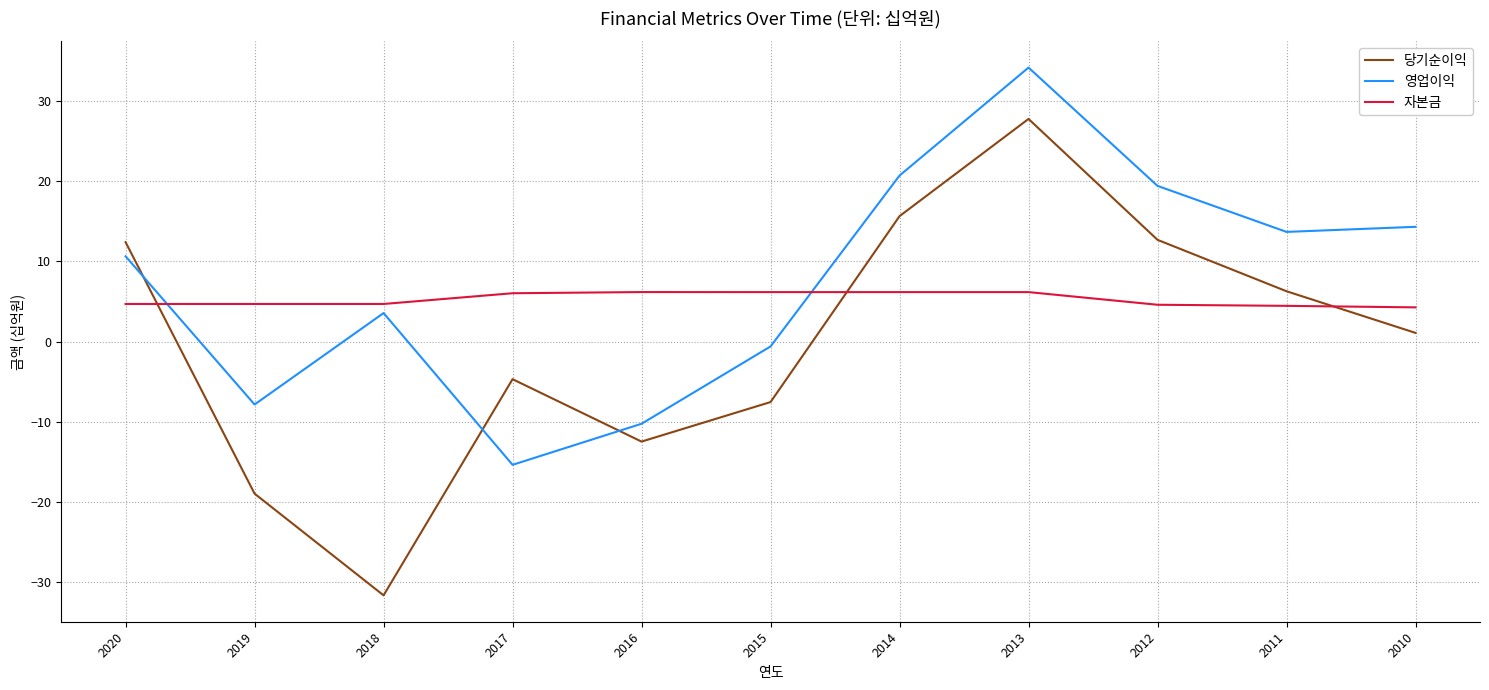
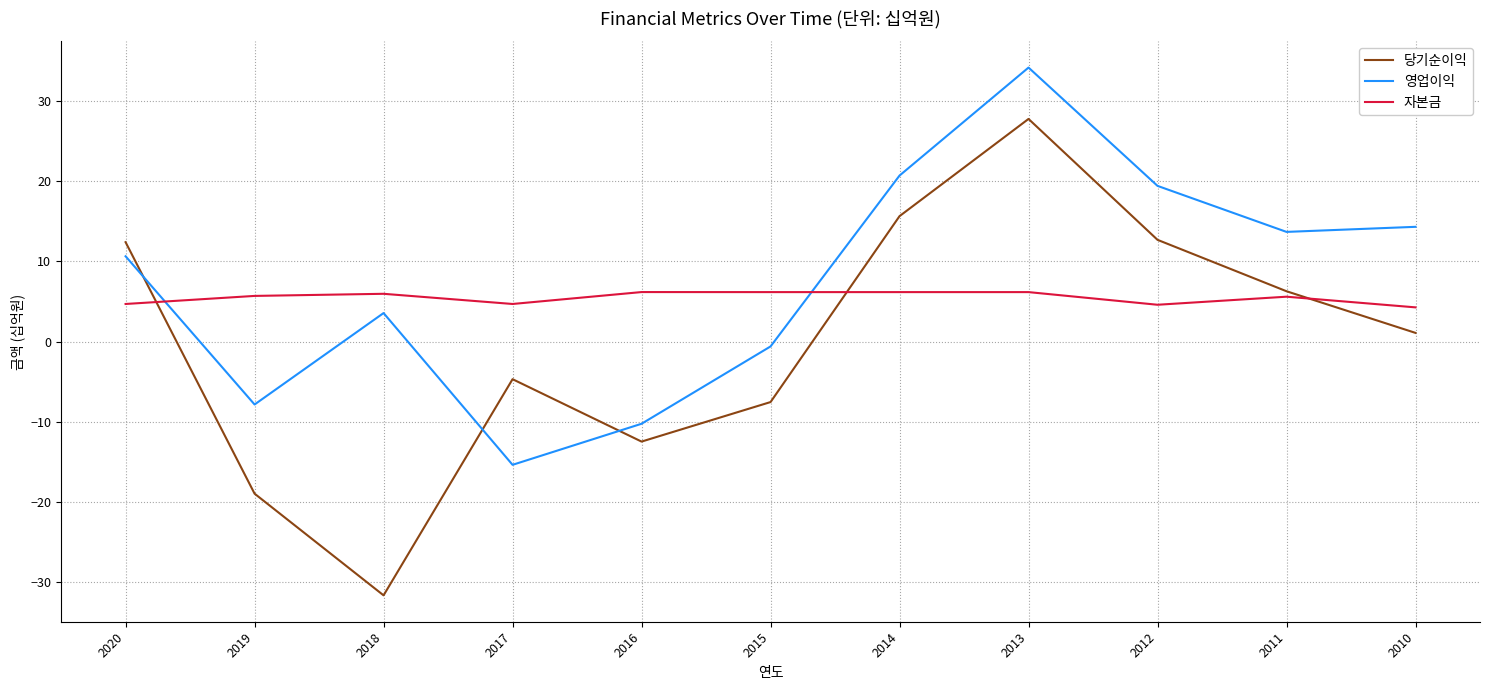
자본금, 2019: 5 -> 6
자본금, 2018: 5 -> 6
자본금, 2017: 6 -> 5
자본금, 2011: 4 -> 6
